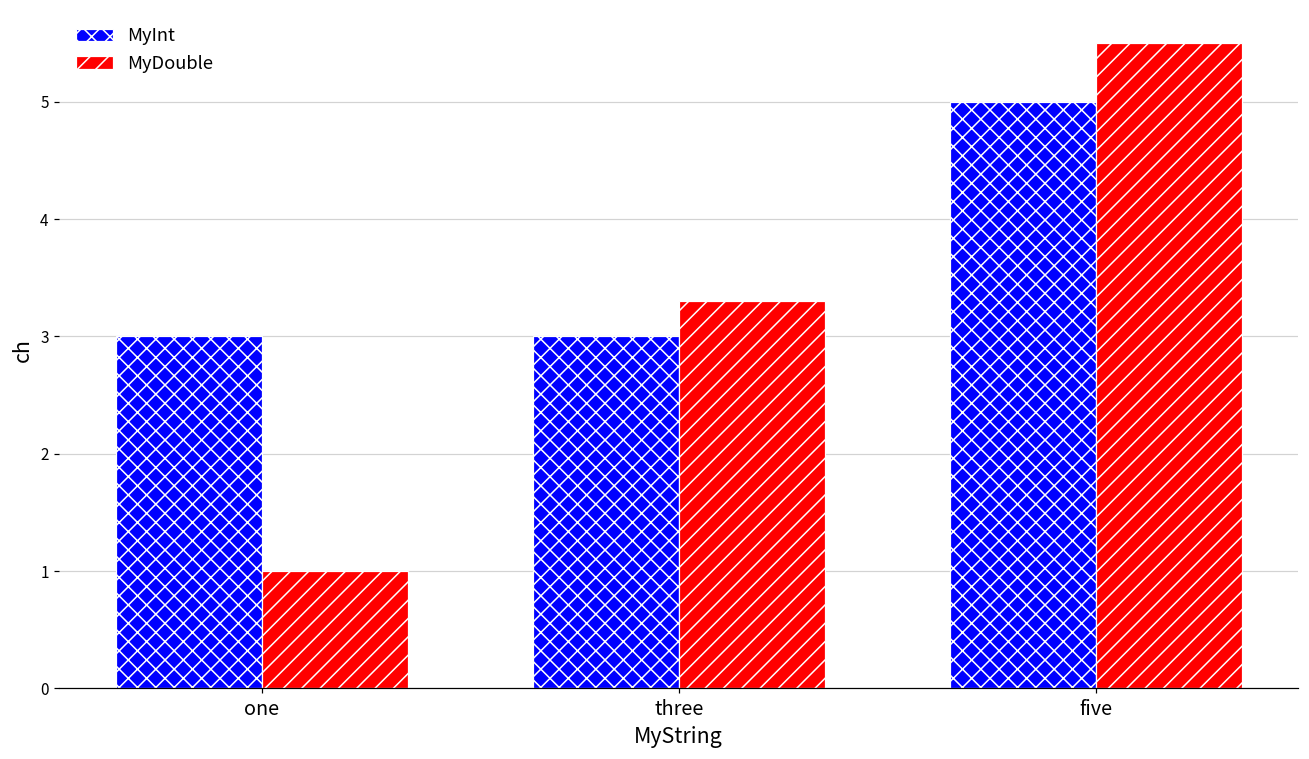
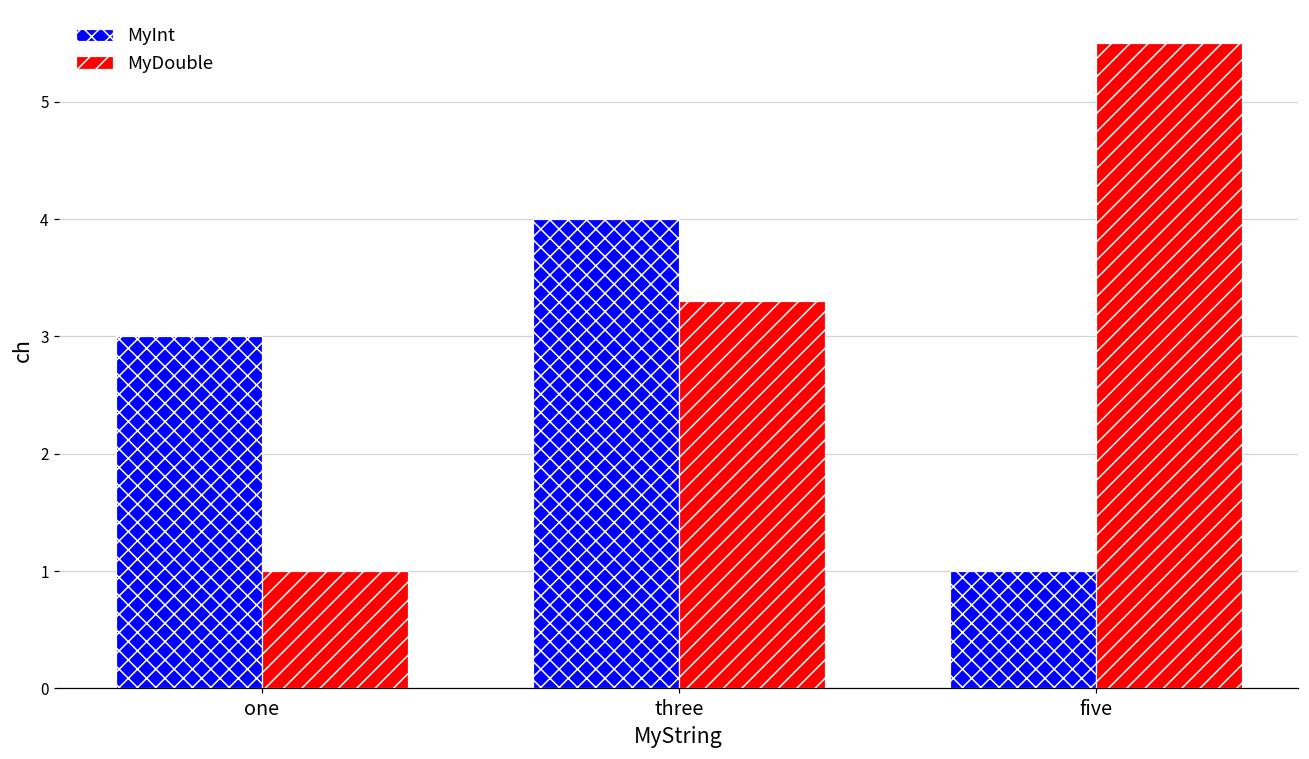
MyInt, three: 3 -> 4
MyInt, five: 5 -> 1
